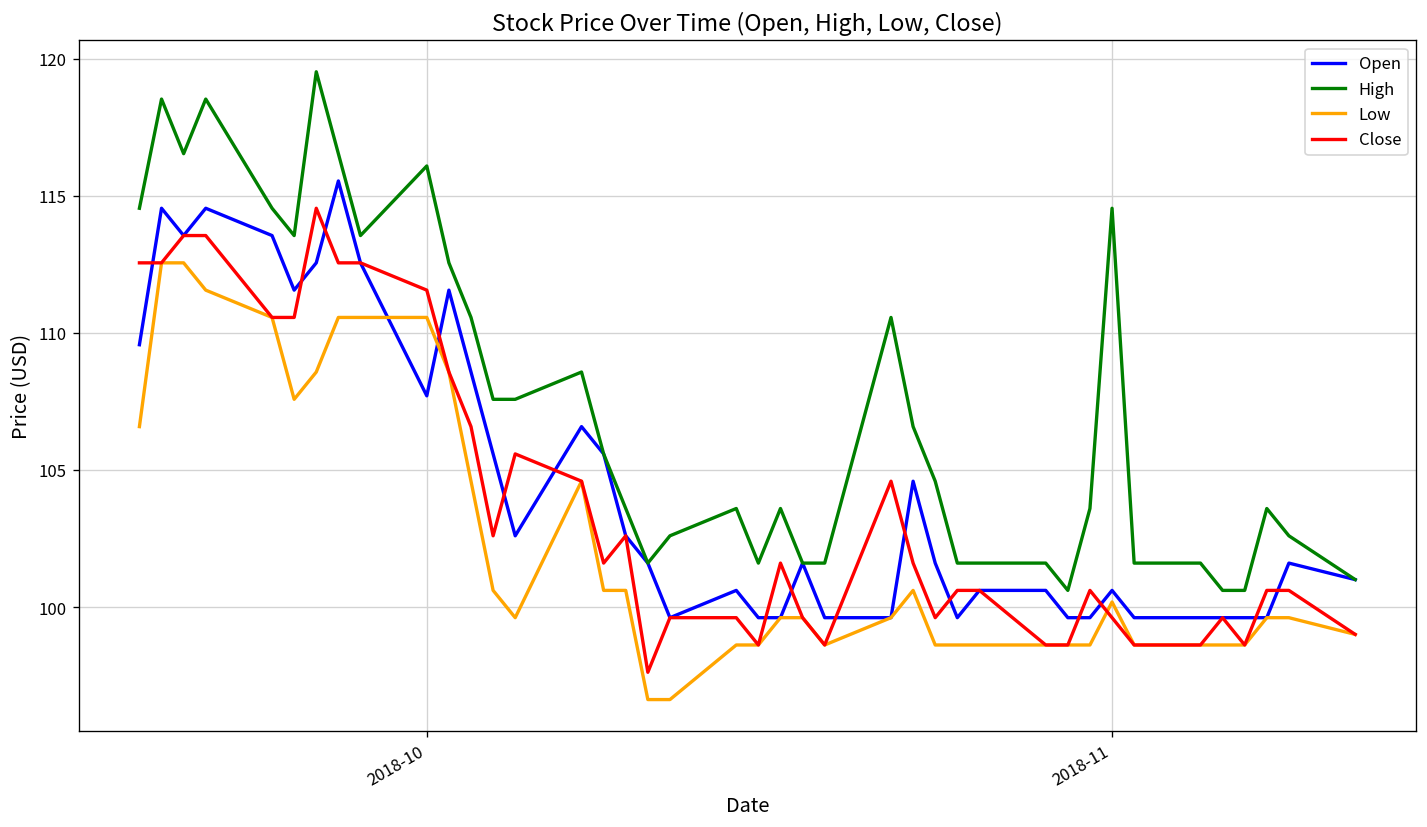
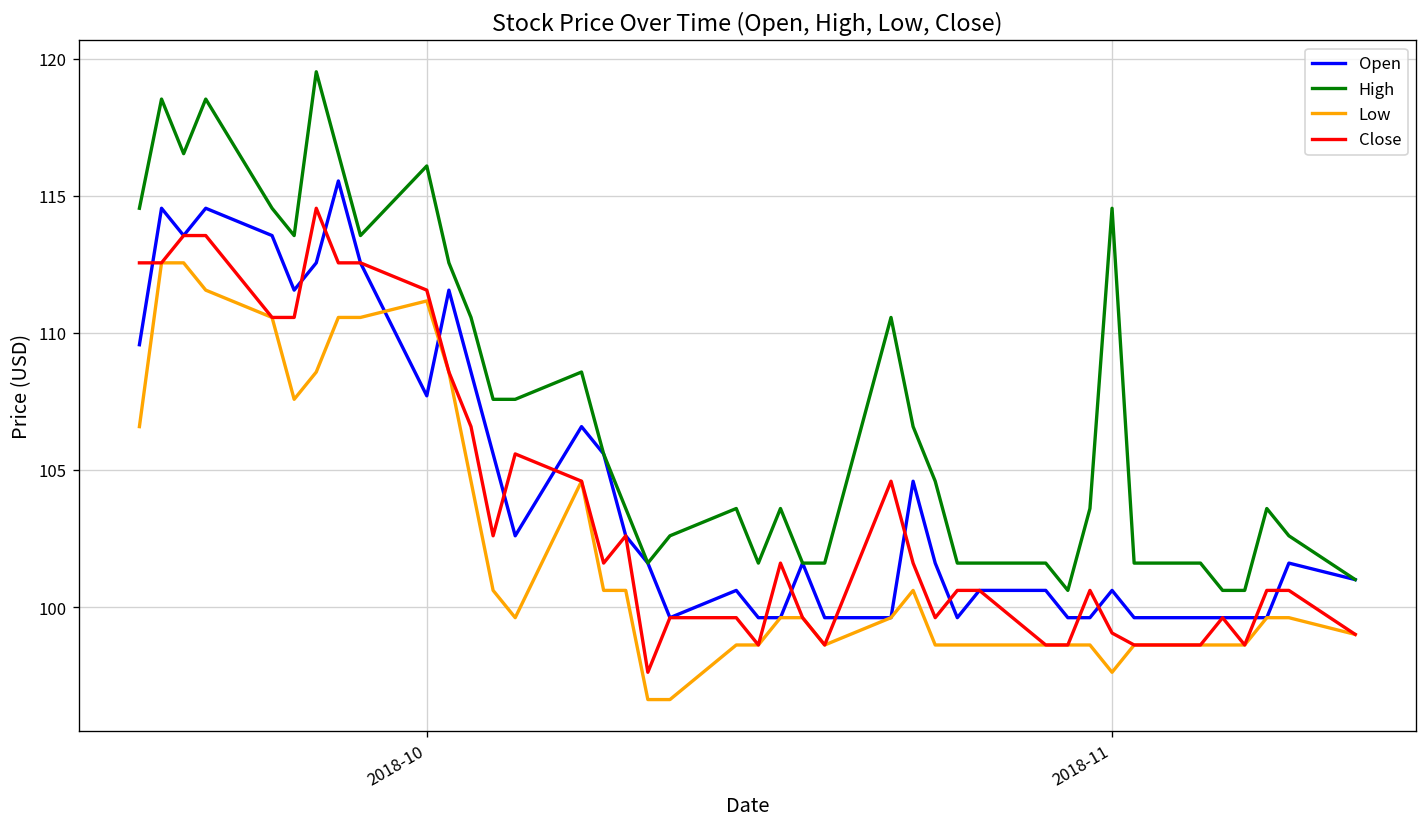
Low, 2018-10: 110.6 -> 111.2
Low, 2018-11: 100.2 -> 97.6
Close, 2018-11: 99.6 -> 99.0
